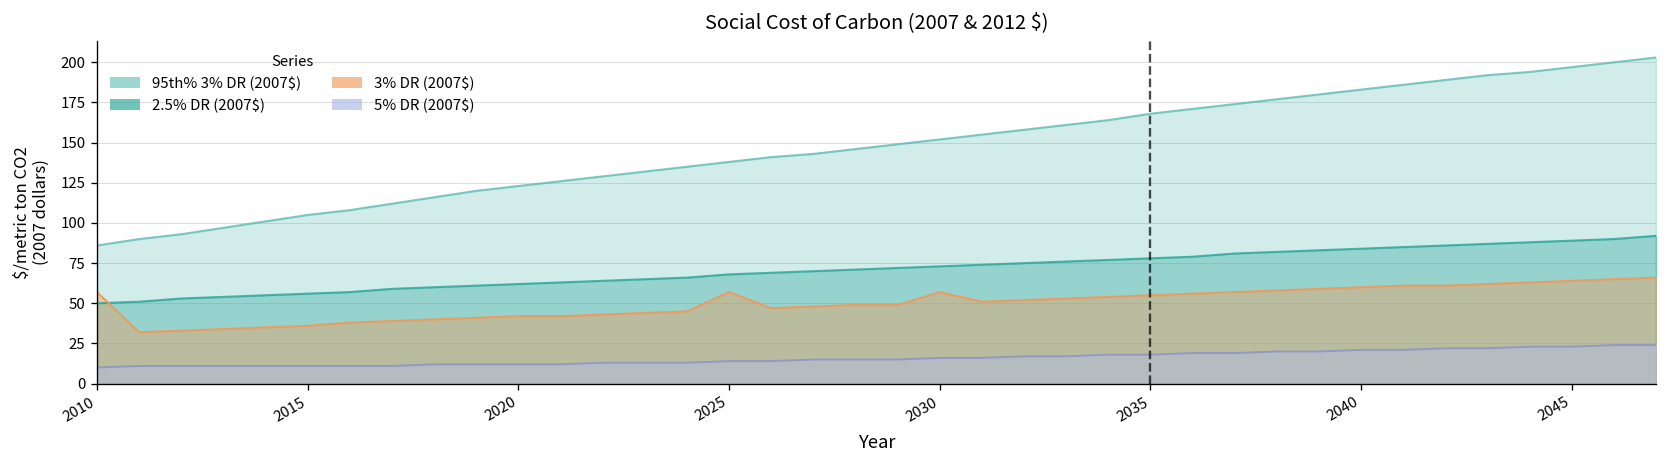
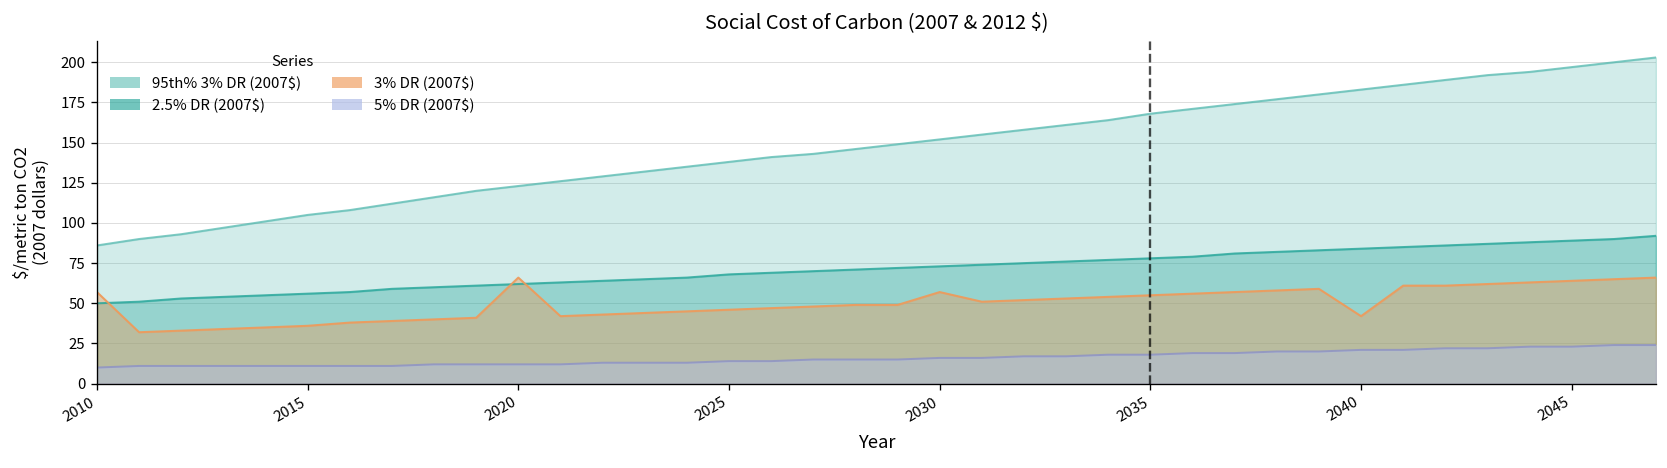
3% DR (2007$), 2020: 42 -> 66
3% DR (2007$), 2025: 57 -> 46
3% DR (2007$), 2040: 60 -> 42
